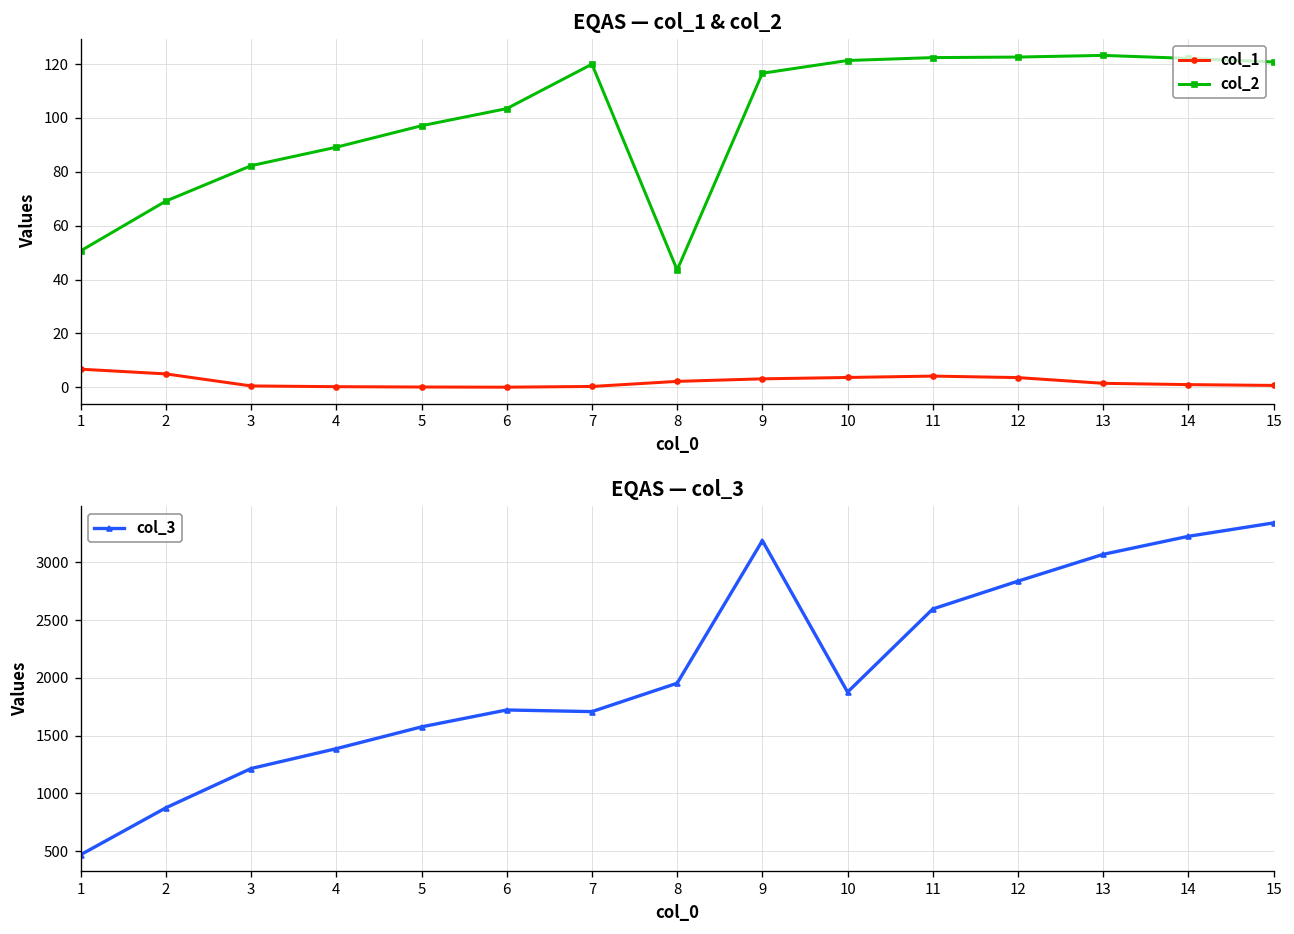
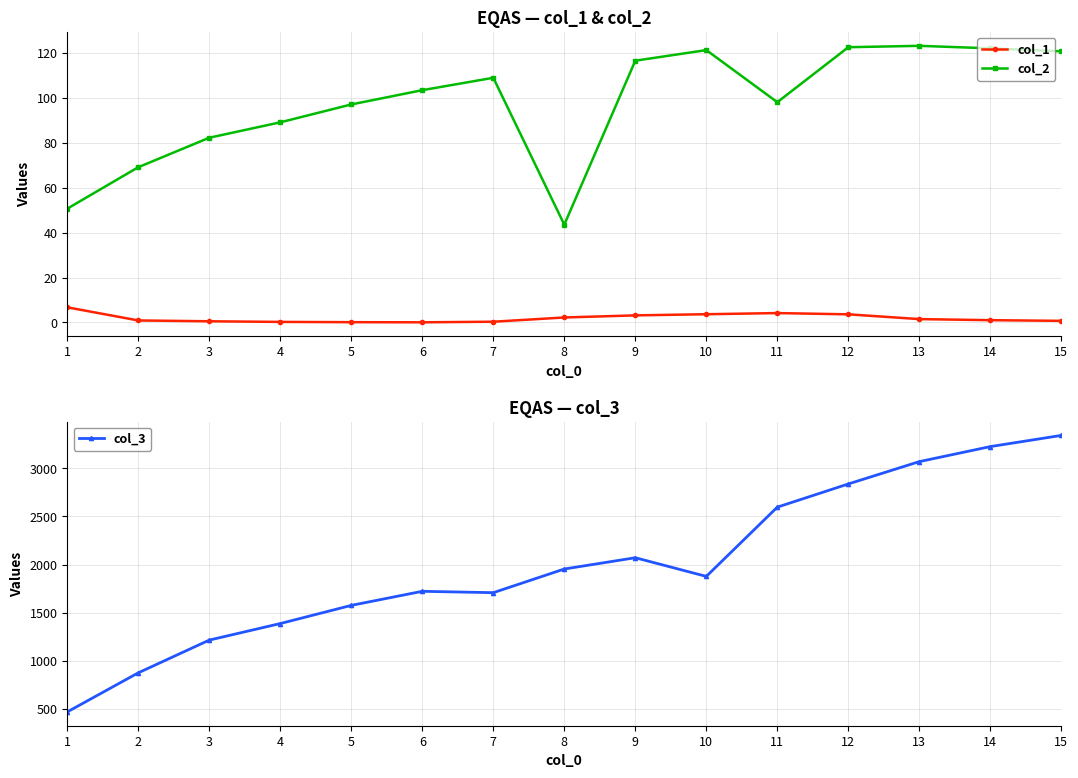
EQAS — col_1 & col_2, col_1, 2: 5 -> 1
EQAS — col_1 & col_2, col_2, 7: 120 -> 109
EQAS — col_1 & col_2, col_2, 11: 122 -> 98
EQAS — col_3, 9: 3200 -> 2100
